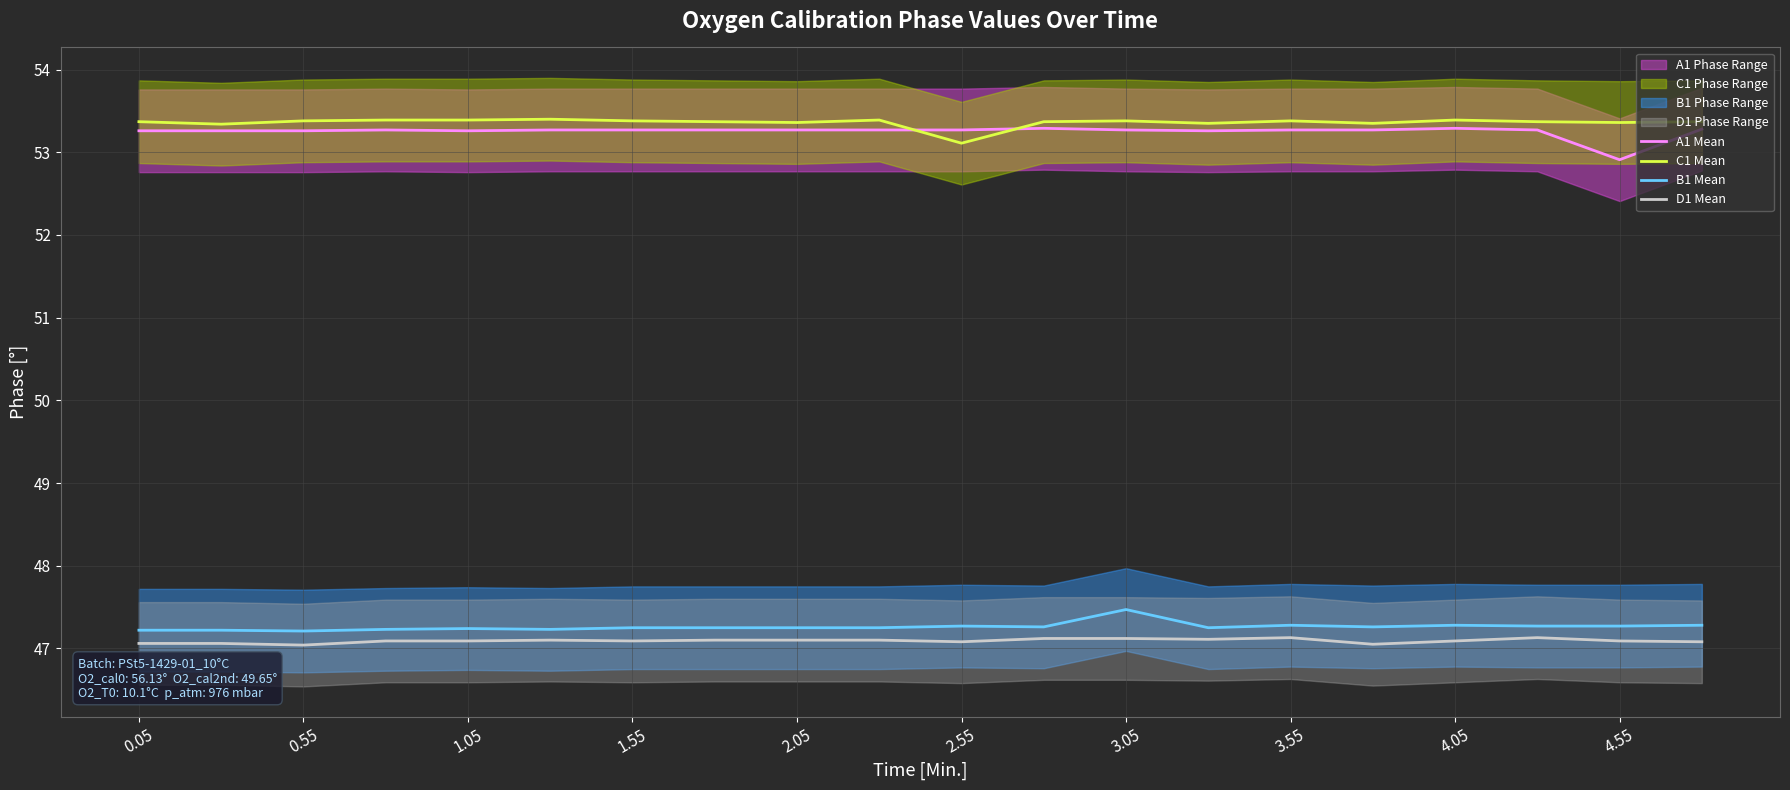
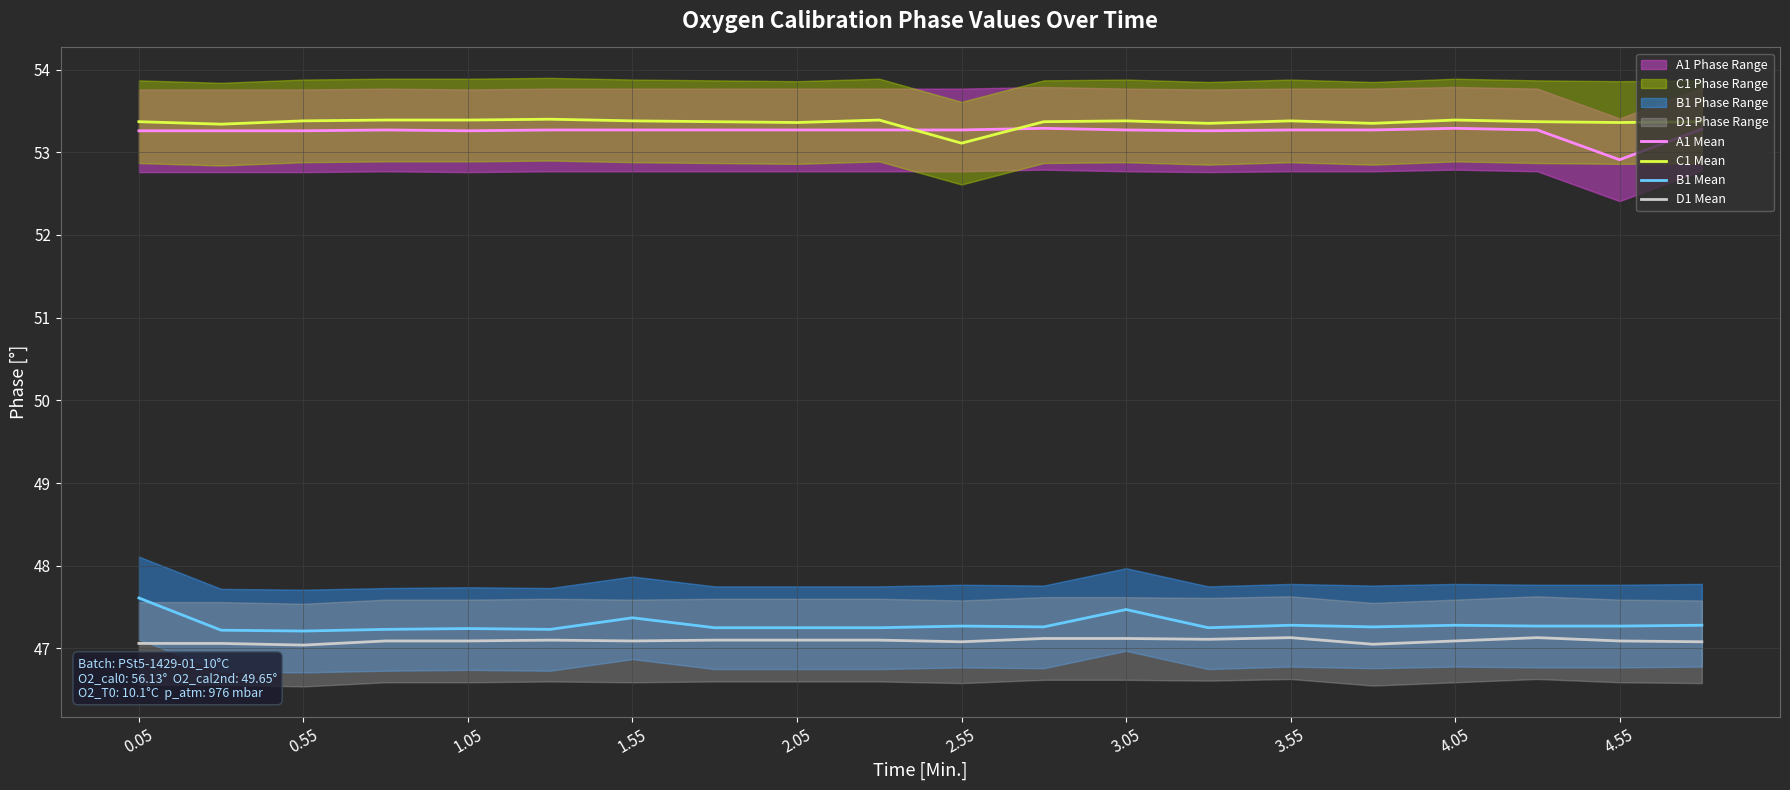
B1 Mean, 0.05: 47.2 -> 47.6
B1 Mean, 1.55: 47.3 -> 47.4
